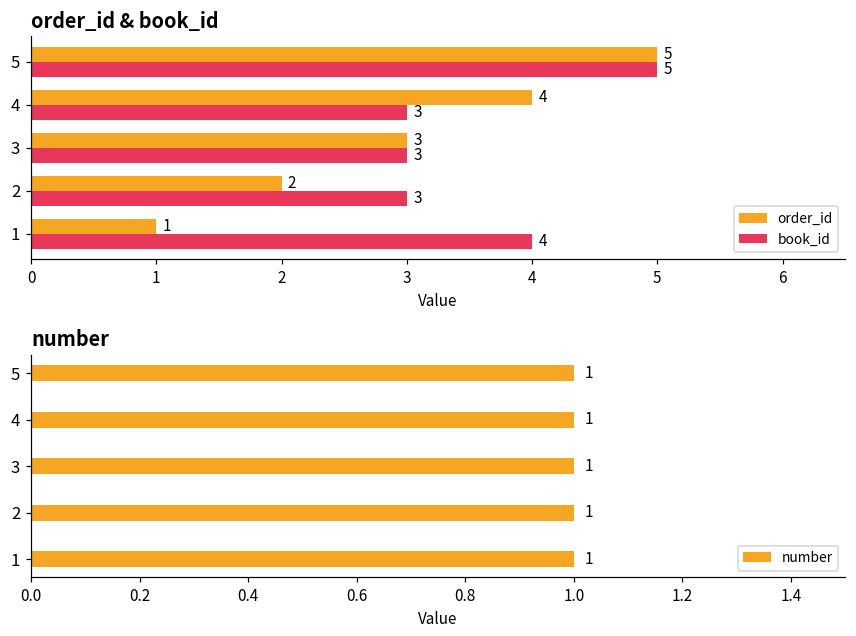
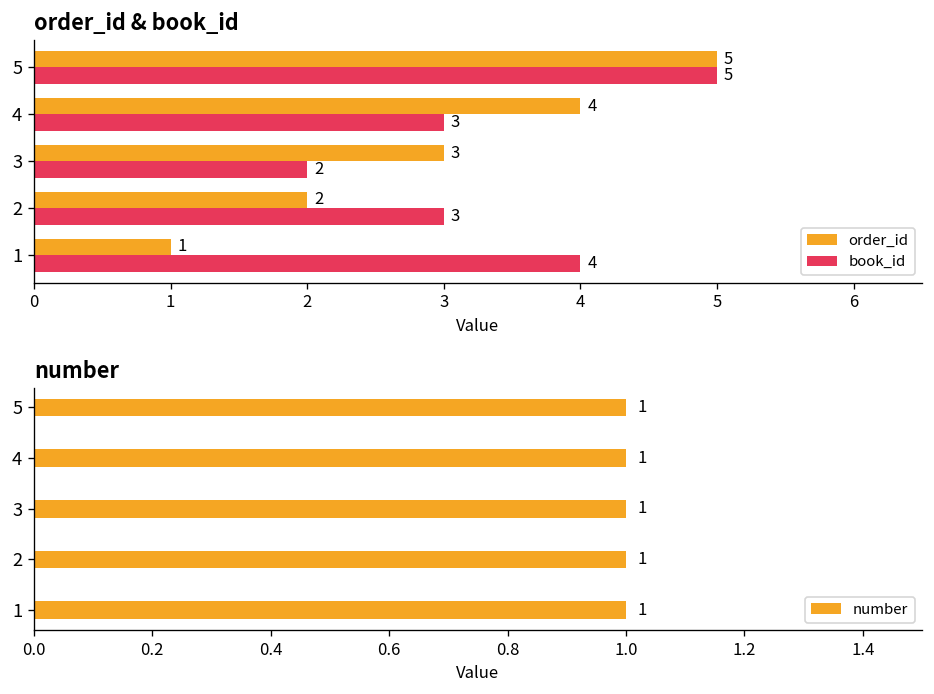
order_id & book_id, book_id, 3: 3 -> 2
